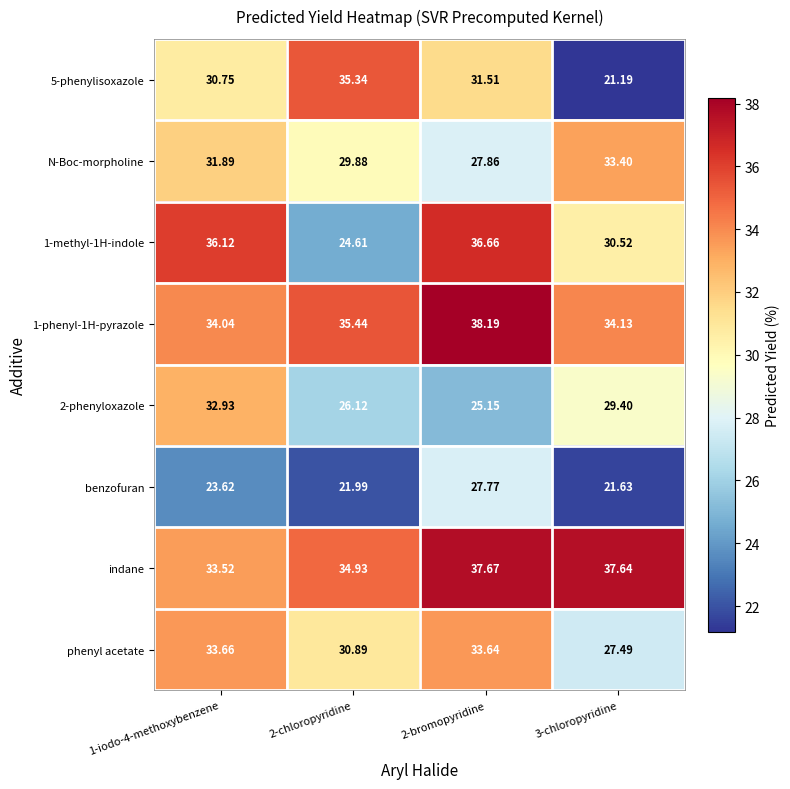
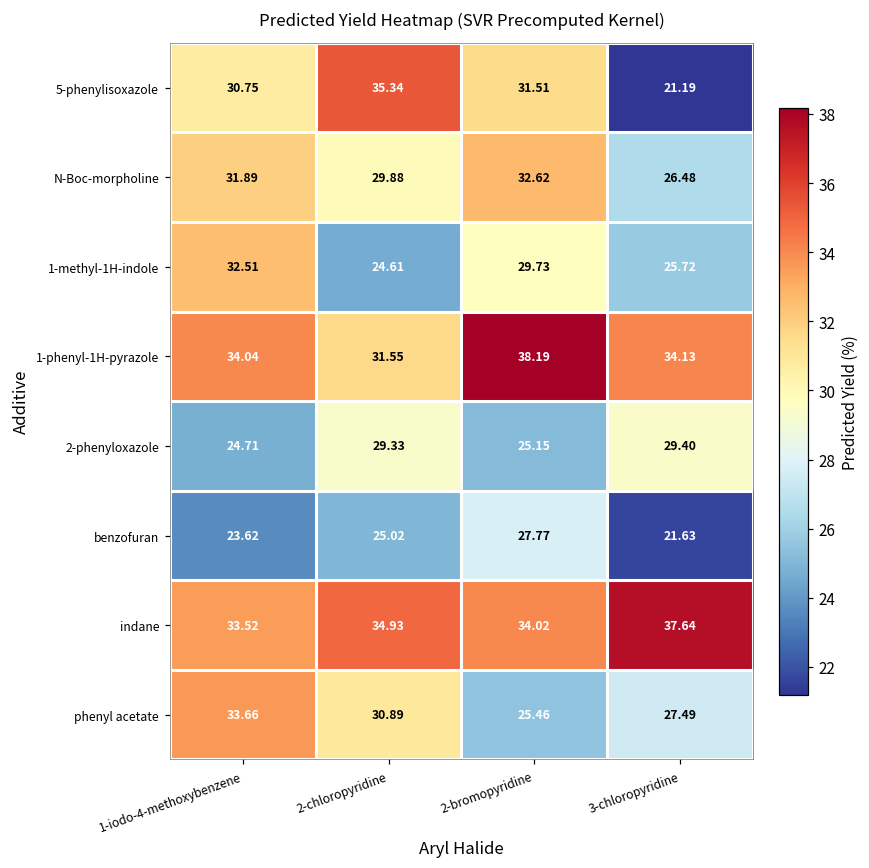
N-Boc-morpholine, 2-bromopyridine: 27.86 -> 32.62
N-Boc-morpholine, 3-chloropyridine: 33.40 -> 26.48
1-methyl-1H-indole, 1-iodo-4-methoxybenzene: 36.12 -> 32.51
1-methyl-1H-indole, 2-bromopyridine: 36.66 -> 29.73
1-methyl-1H-indole, 3-chloropyridine: 30.52 -> 25.72
1-phenyl-1H-pyrazole, 2-chloropyridine: 35.44 -> 31.55
2-phenyloxazole, 1-iodo-4-methoxybenzene: 32.93 -> 24.71
2-phenyloxazole, 2-chloropyridine: 26.12 -> 29.33
benzofuran, 2-chloropyridine: 21.99 -> 25.02
indane, 2-bromopyridine: 37.67 -> 34.02
phenyl acetate, 2-bromopyridine: 33.64 -> 25.46
